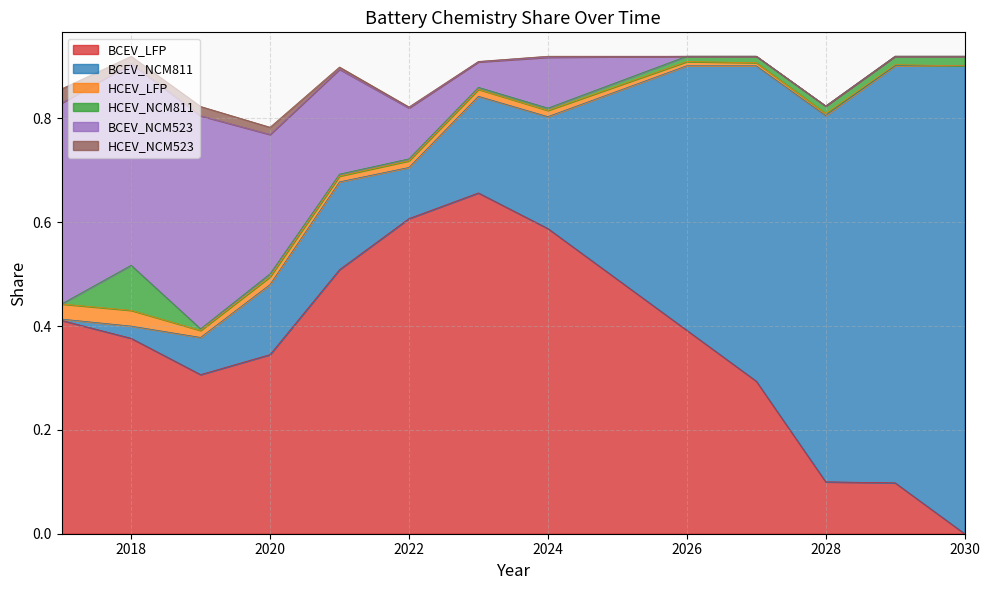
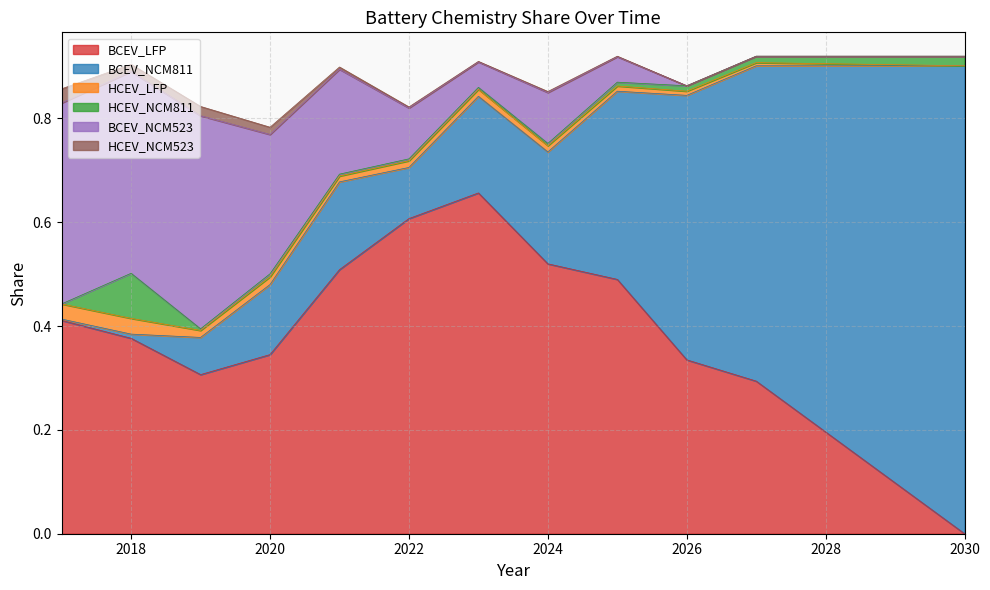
BCEV_NCM811, 2018: 0.02 -> 0.01
BCEV_LFP, 2024: 0.59 -> 0.52
BCEV_LFP, 2026: 0.39 -> 0.34
BCEV_LFP, 2028: 0.10 -> 0.20
